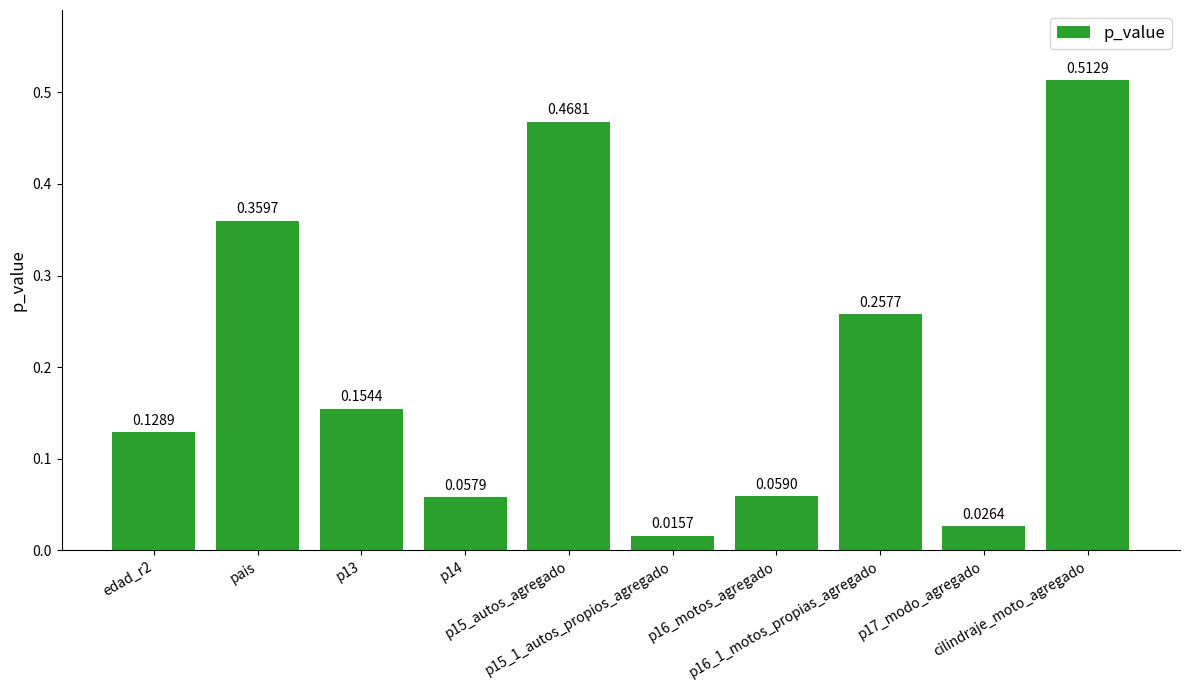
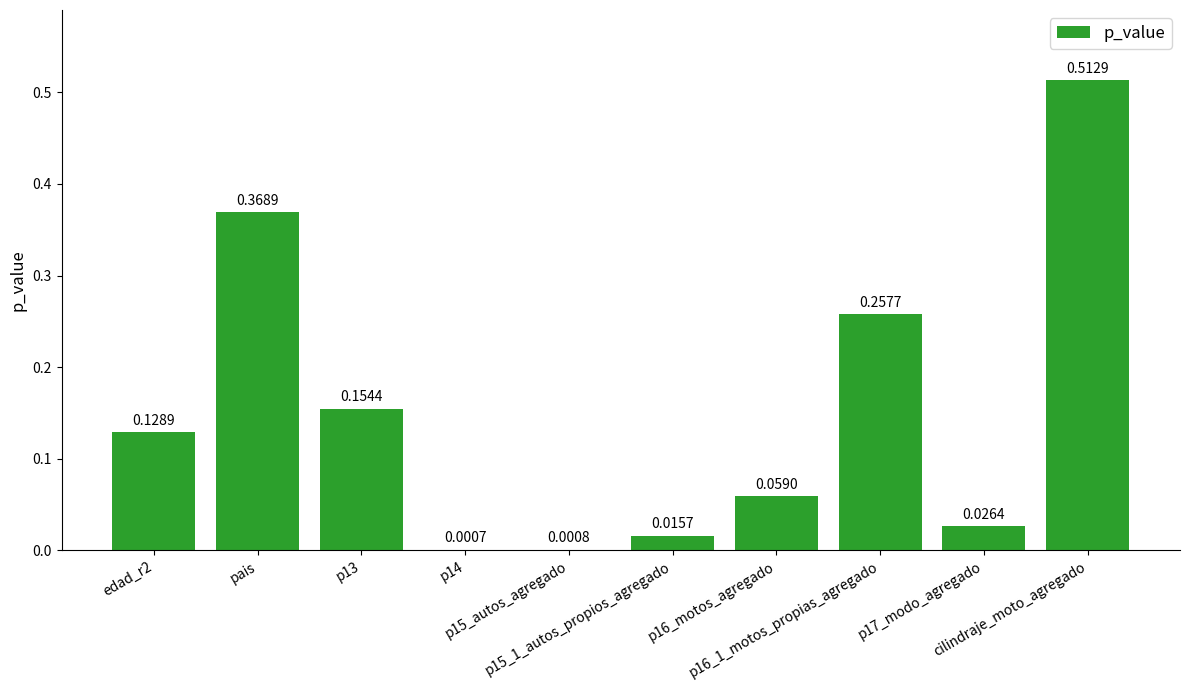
pais: 0.3597 -> 0.3689
p14: 0.0579 -> 0.0007
p15_autos_agregado: 0.4681 -> 0.0008
